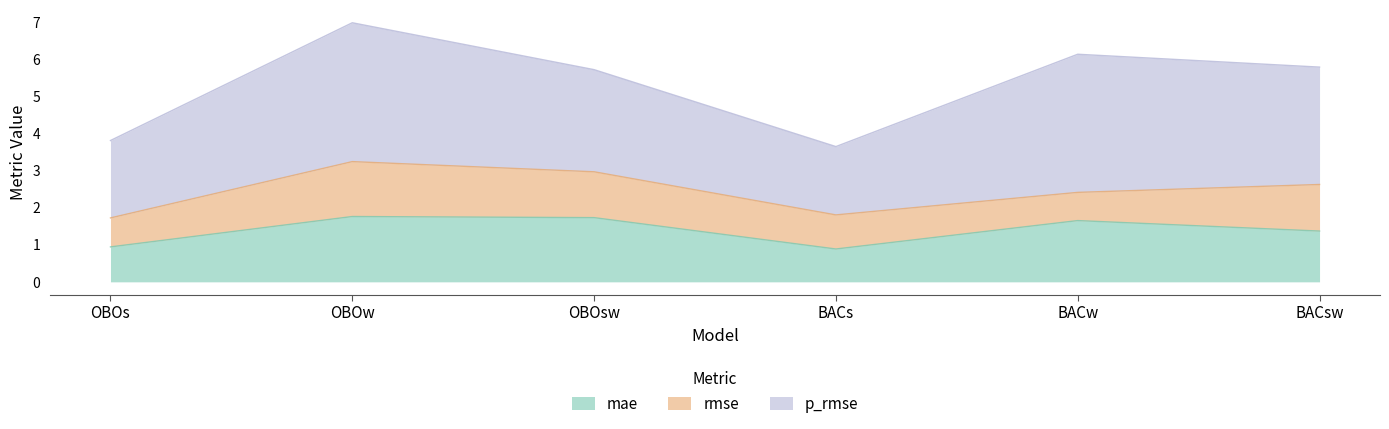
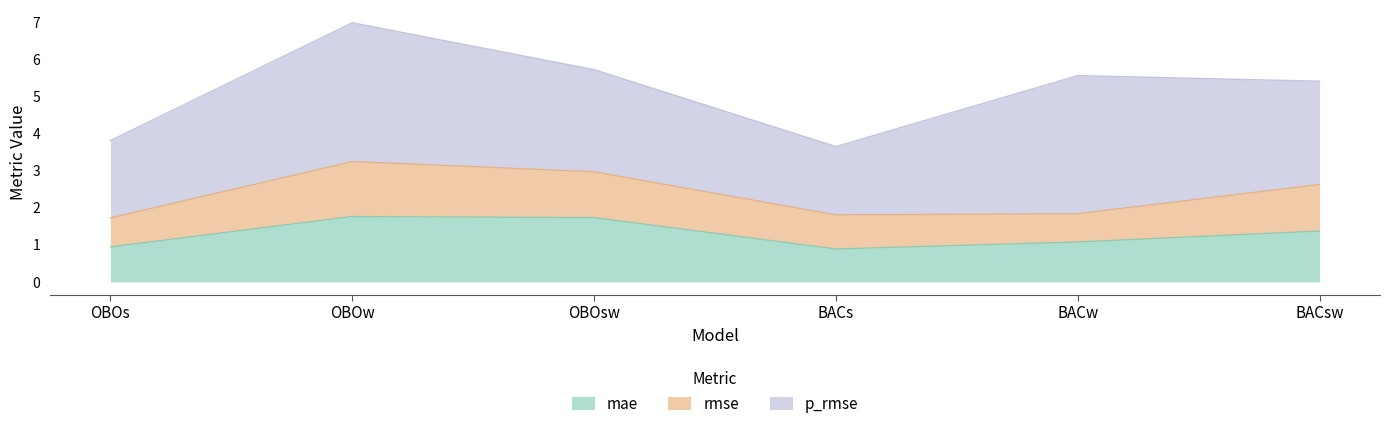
mae, BACw: 1.7 -> 1.1
p_rmse, BACsw: 3.2 -> 2.8
